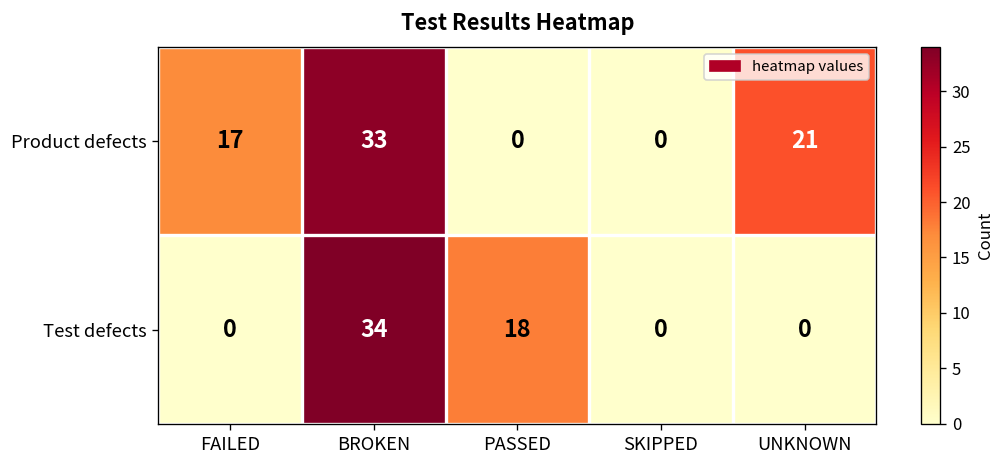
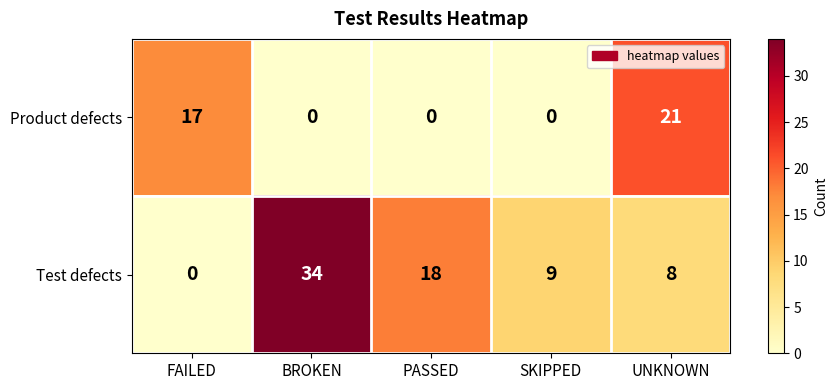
Product defects, BROKEN: 33 -> 0
Test defects, SKIPPED: 0 -> 9
Test defects, UNKNOWN: 0 -> 8
